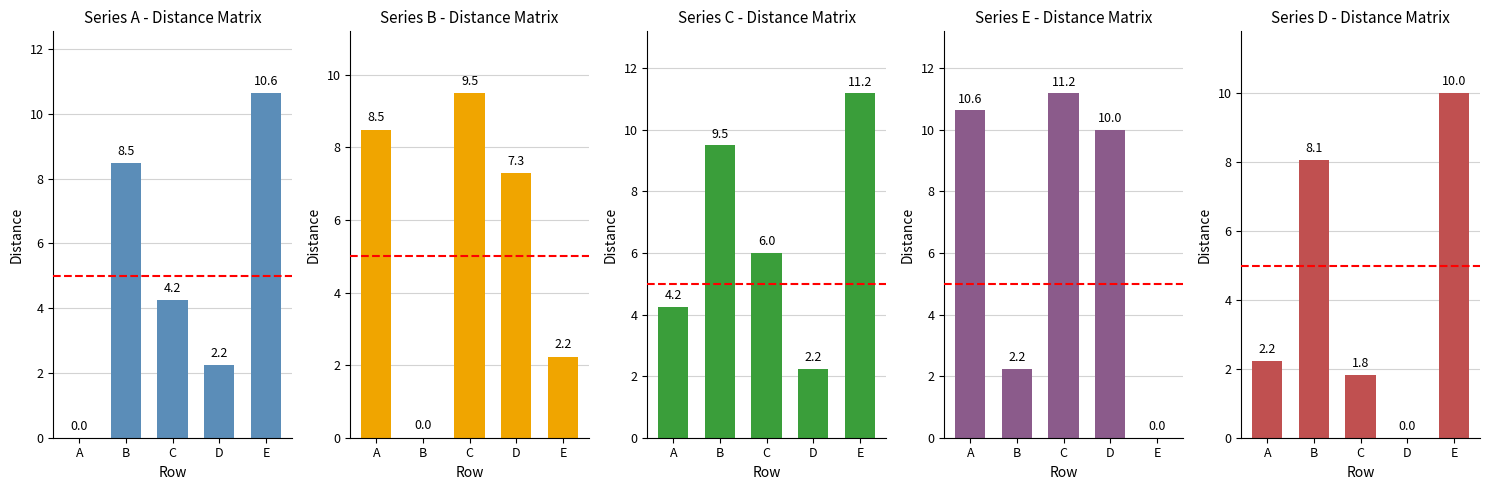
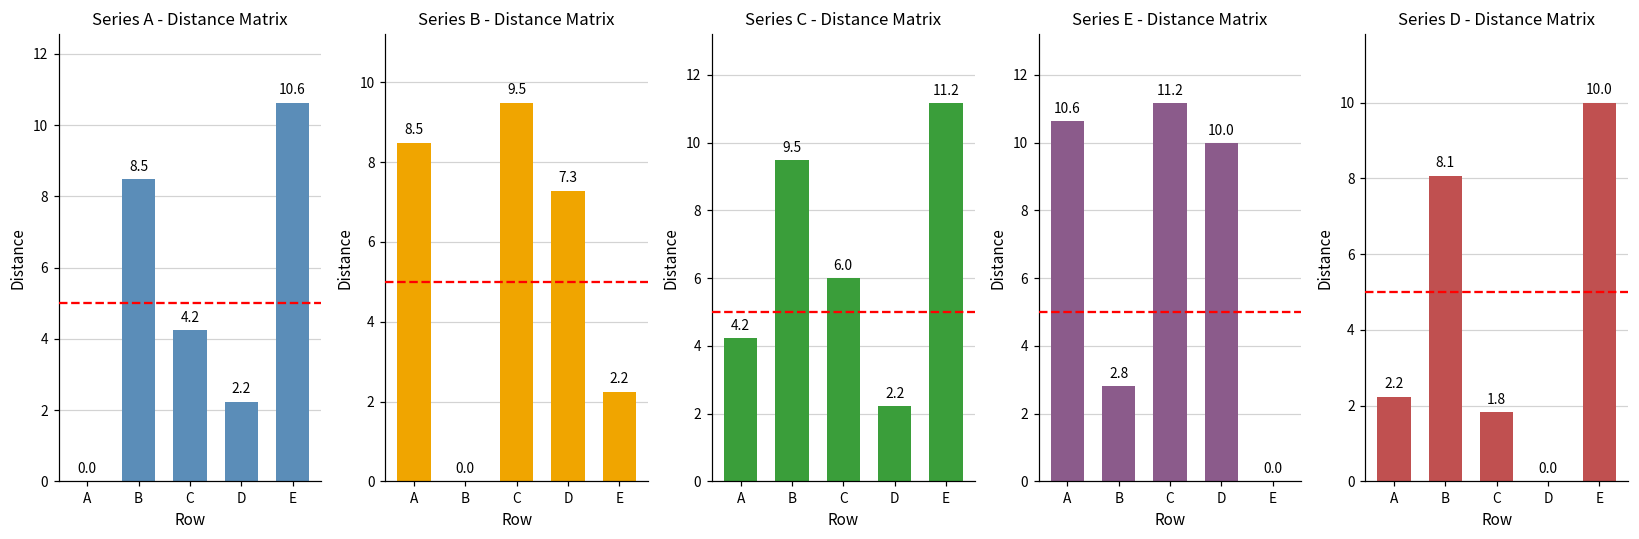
Series E - Distance Matrix, B: 2.2 -> 2.8
